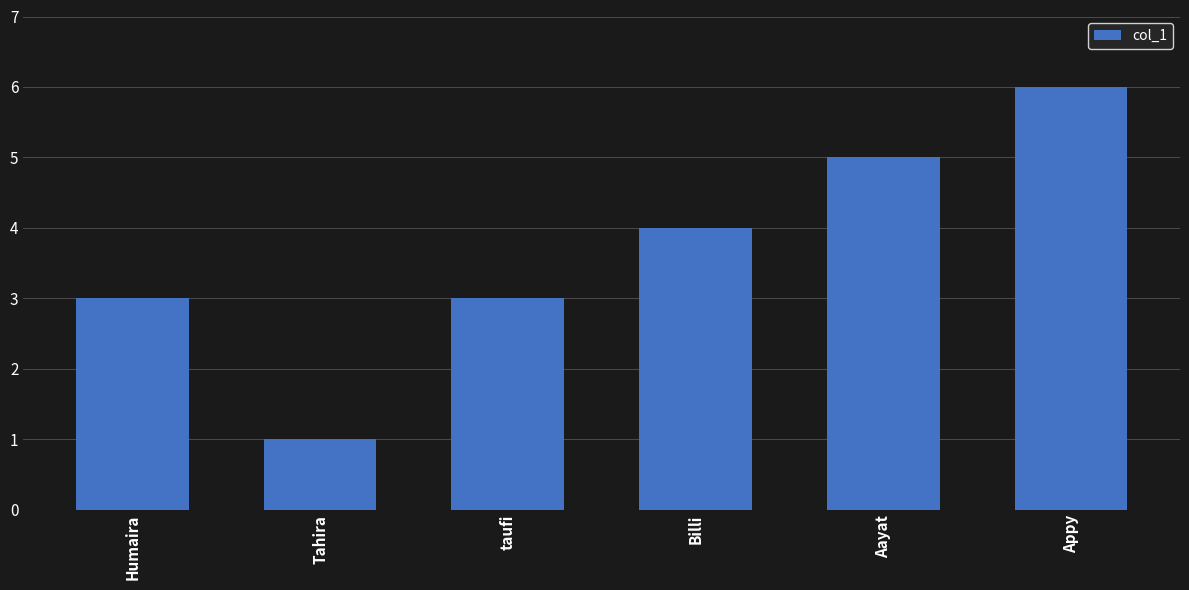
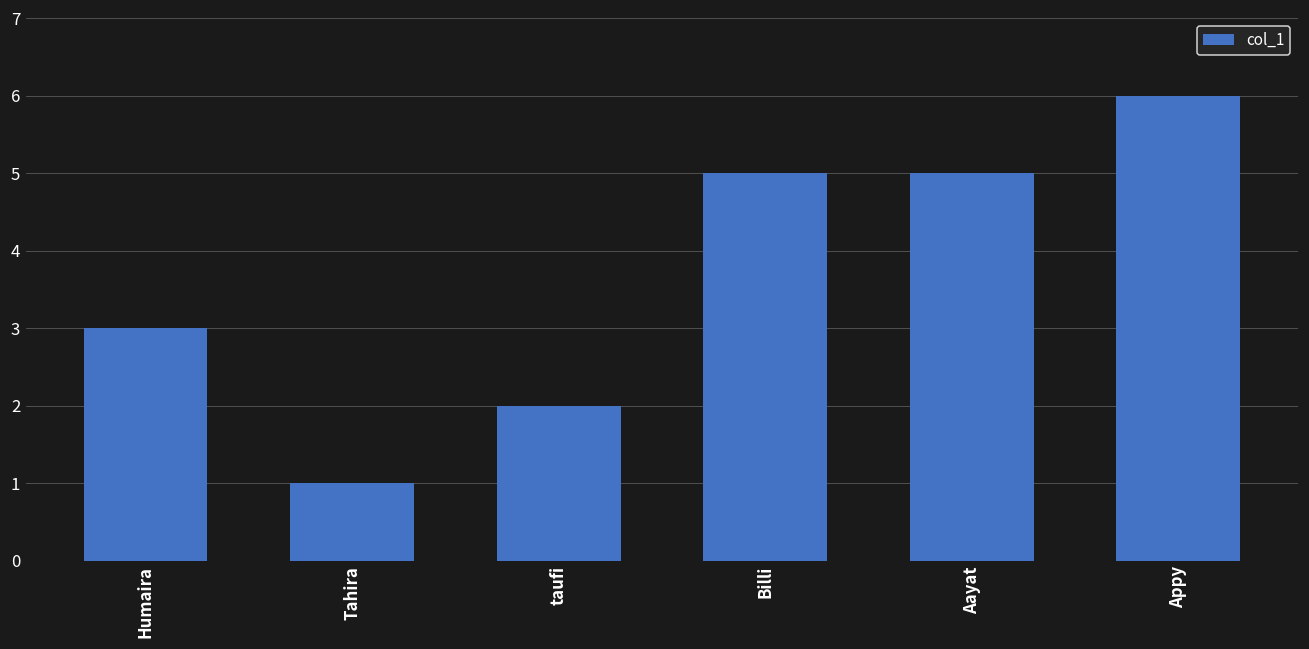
taufi: 3 -> 2
Billi: 4 -> 5
